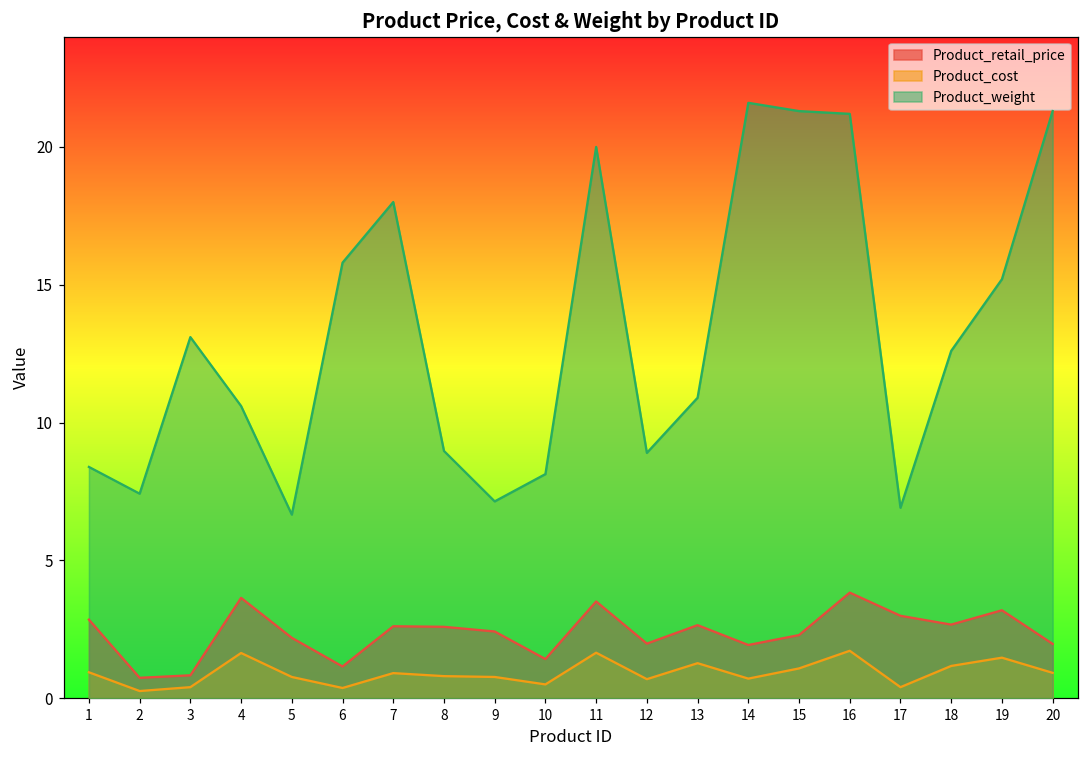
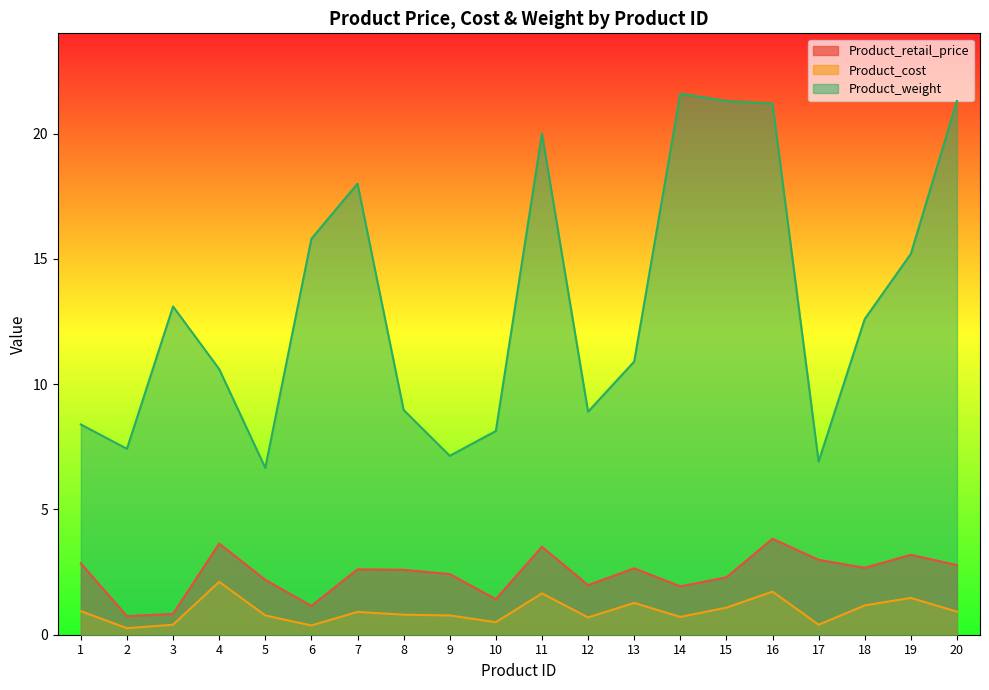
Product_cost, 4: 1.6 -> 2.1
Product_retail_price, 20: 2.0 -> 2.8
